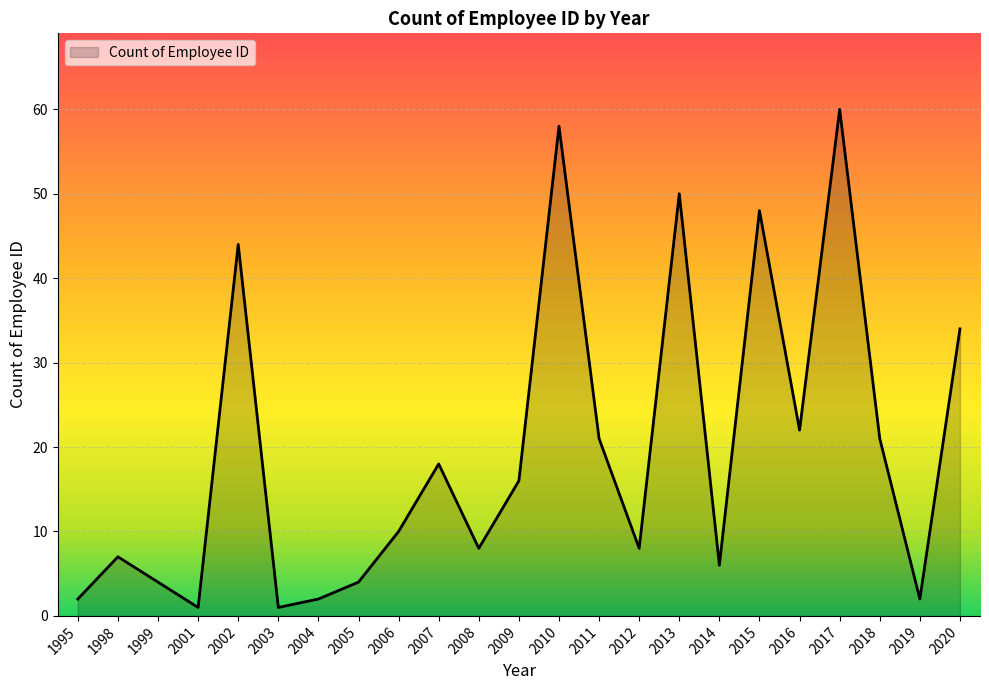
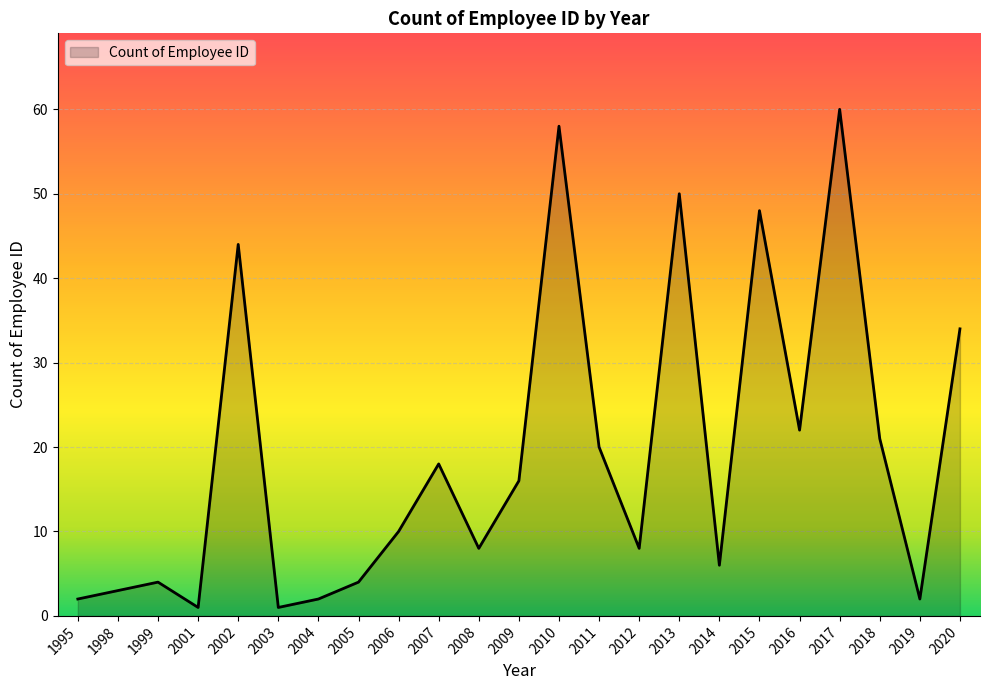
1998: 7 -> 3
2011: 21 -> 20
